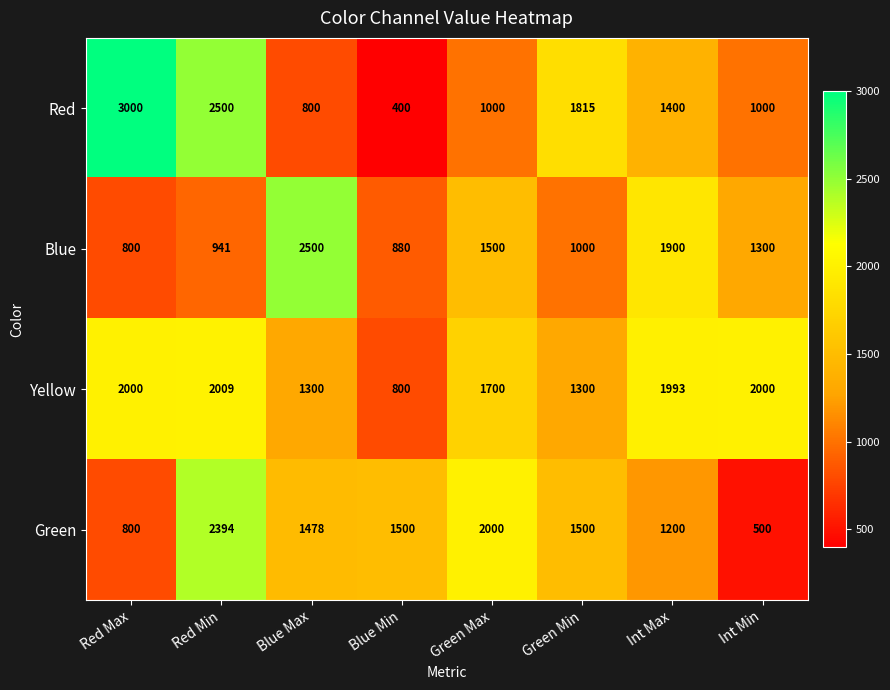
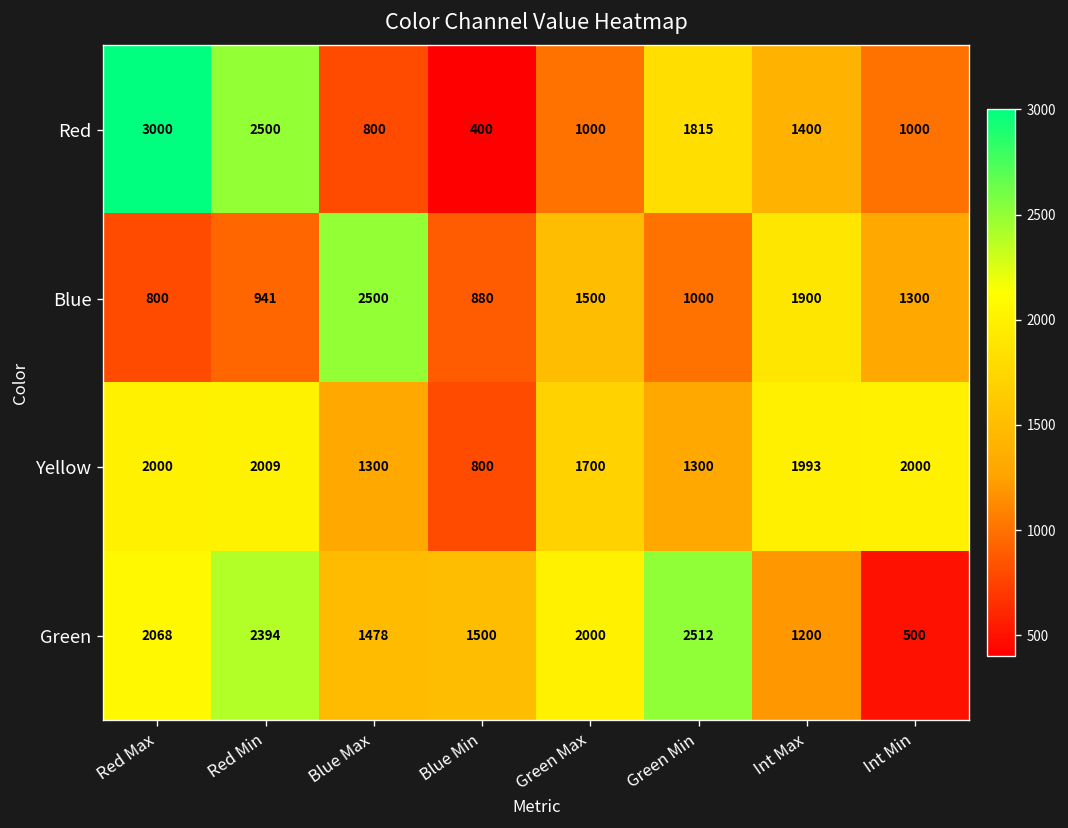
Green, Red Max: 800 -> 2068
Green, Green Min: 1500 -> 2512
